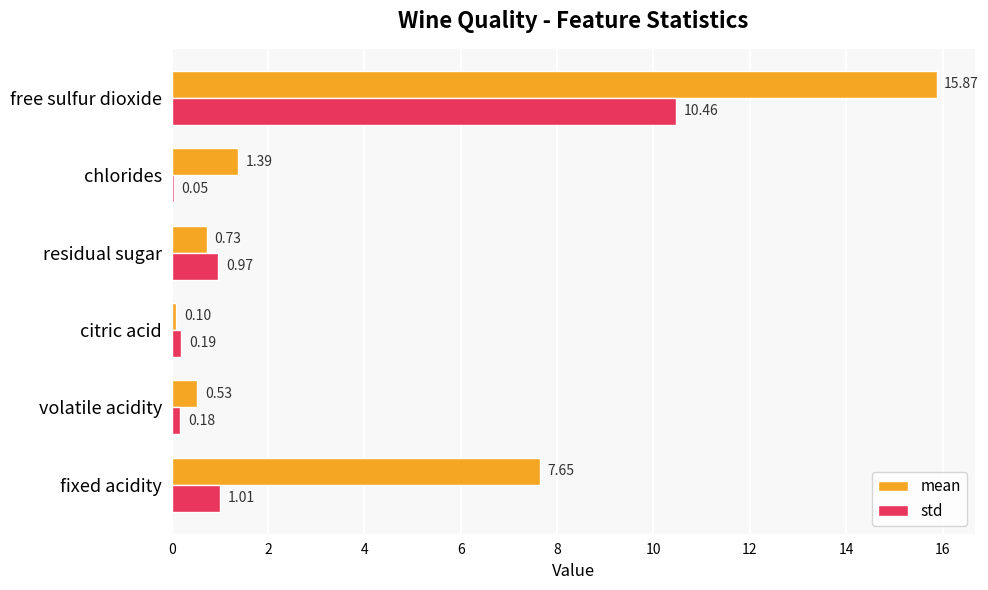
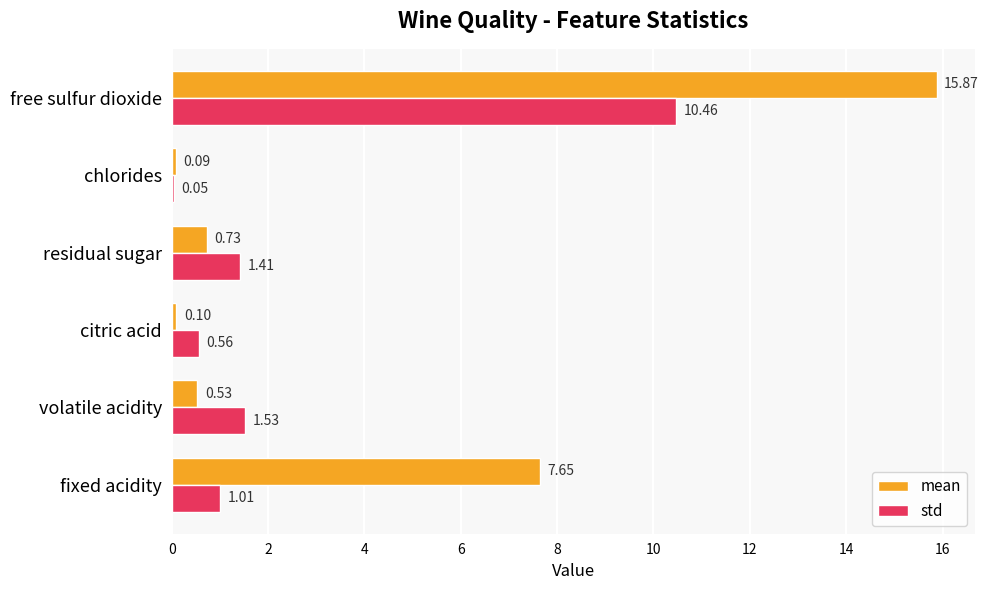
mean, chlorides: 1.39 -> 0.09
std, residual sugar: 0.97 -> 1.41
std, citric acid: 0.19 -> 0.56
std, volatile acidity: 0.18 -> 1.53
